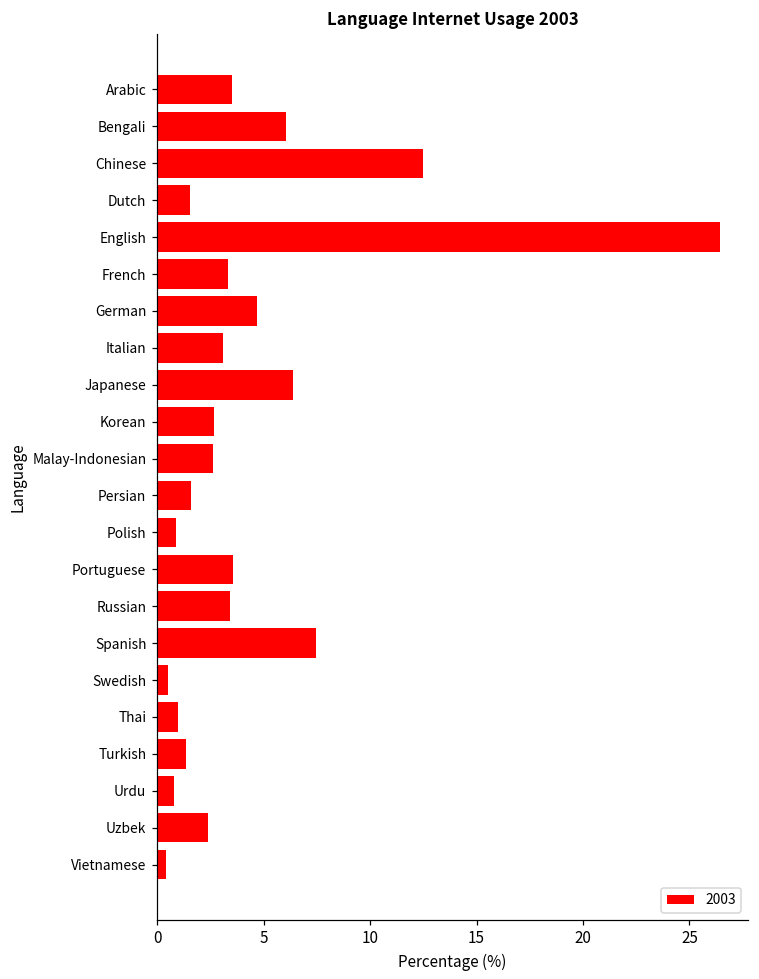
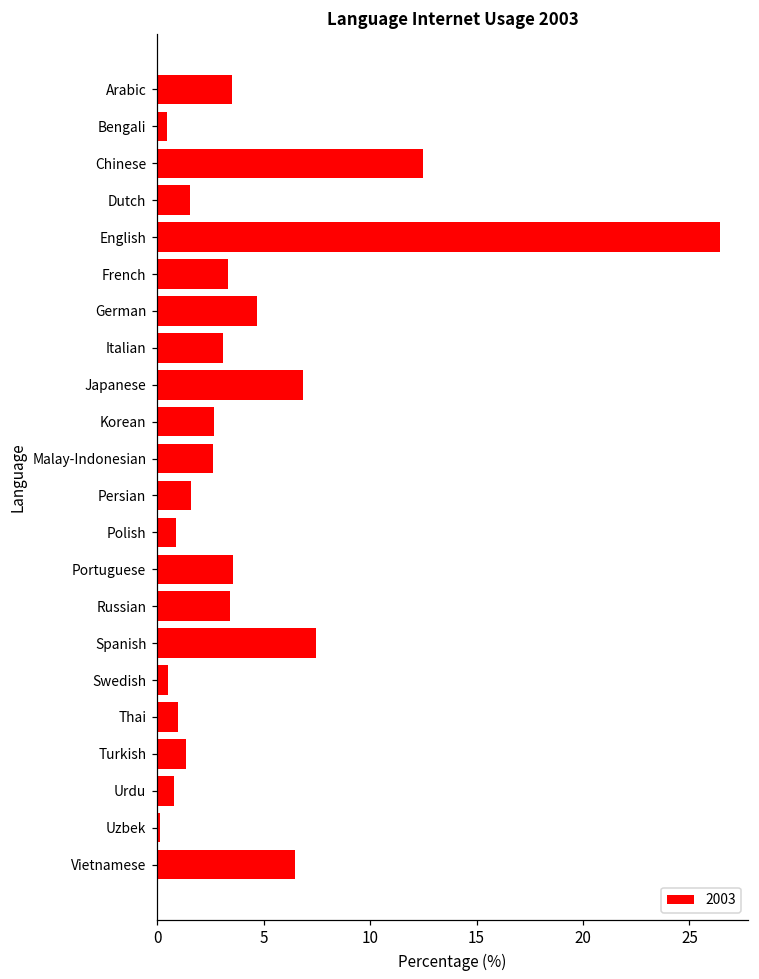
Bengali: 6.0 -> 0.4
Japanese: 6.4 -> 6.9
Uzbek: 2.4 -> 0.1
Vietnamese: 0.4 -> 6.5
